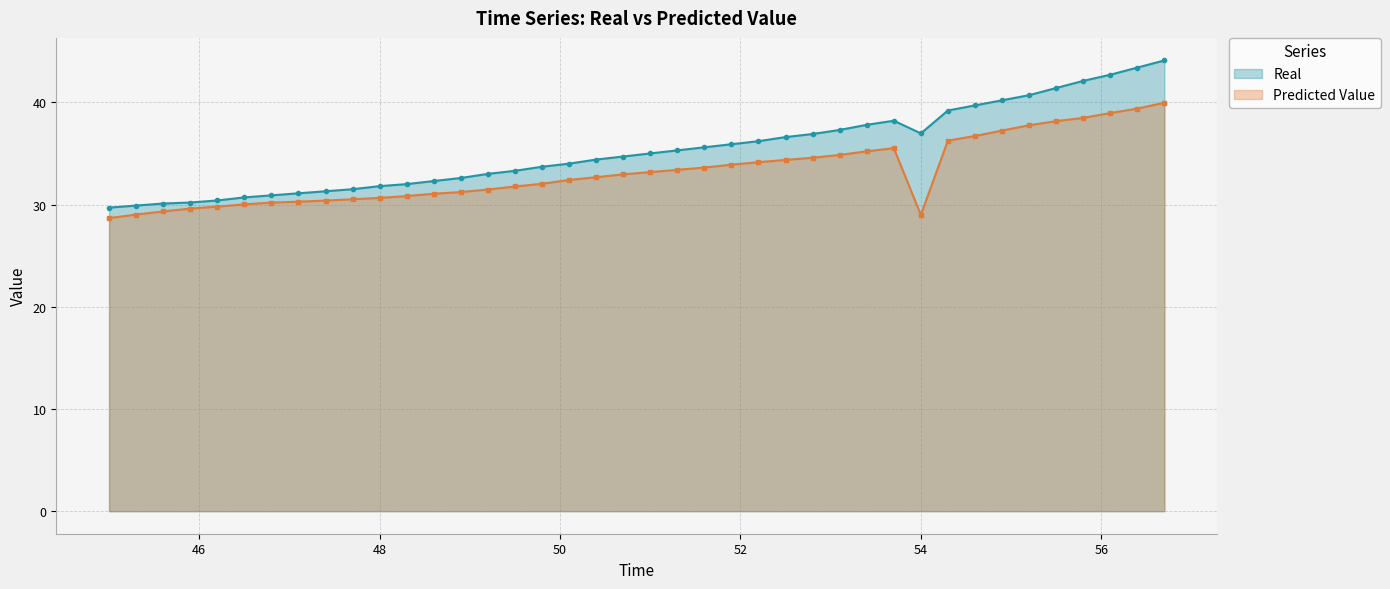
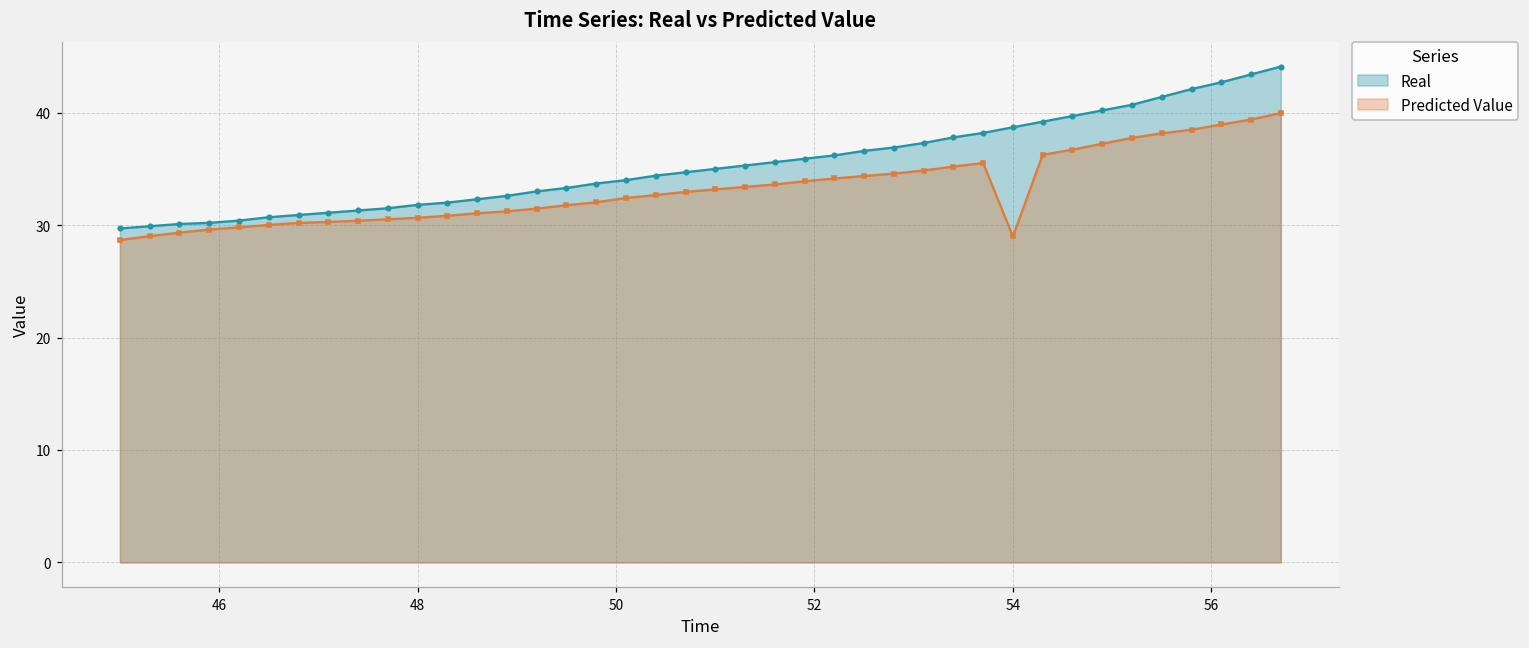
Real, 54: 37.0 -> 38.7
